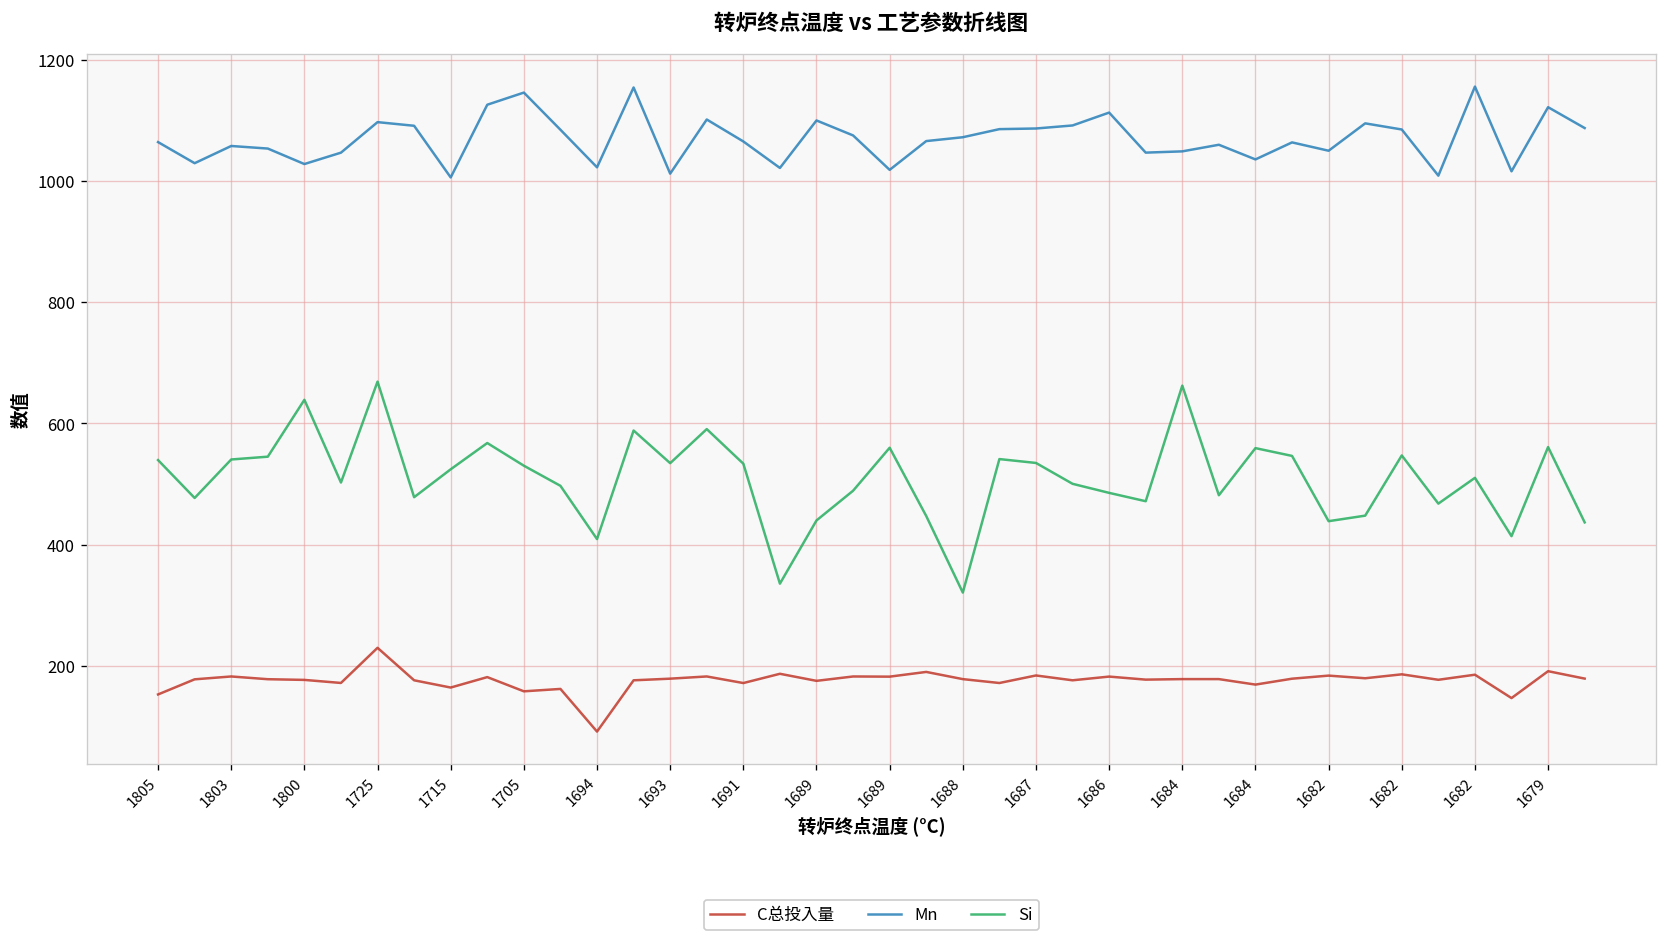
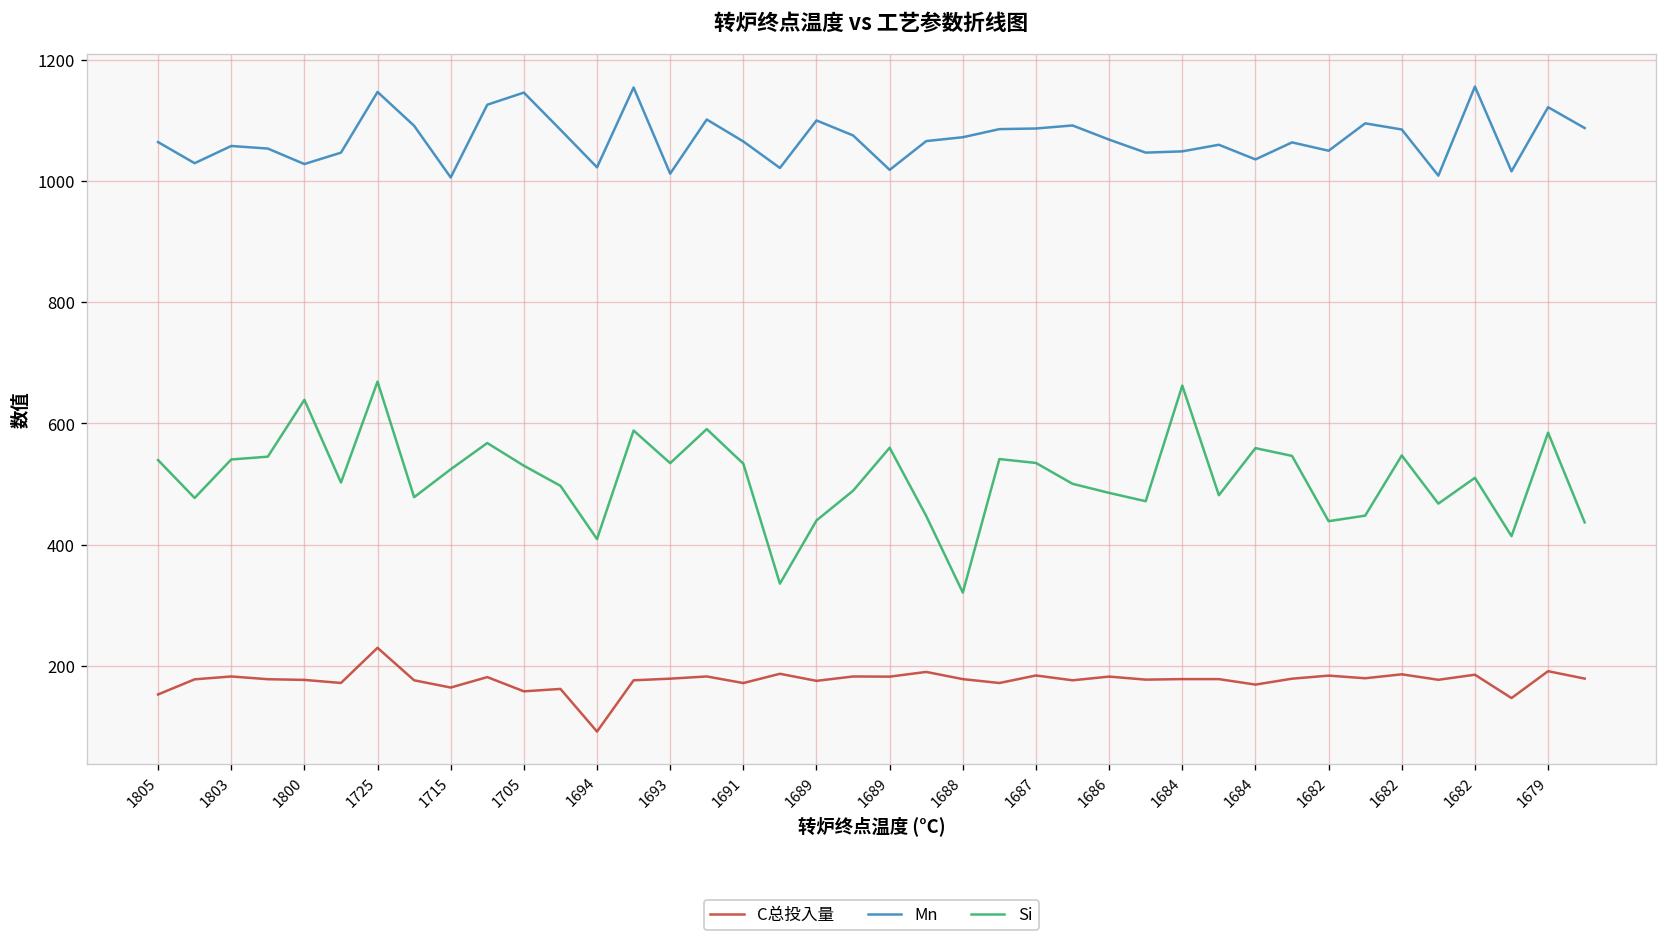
Mn, 1725: 1100 -> 1150
Mn, 1686: 1110 -> 1070
Si, 1679: 560 -> 580
